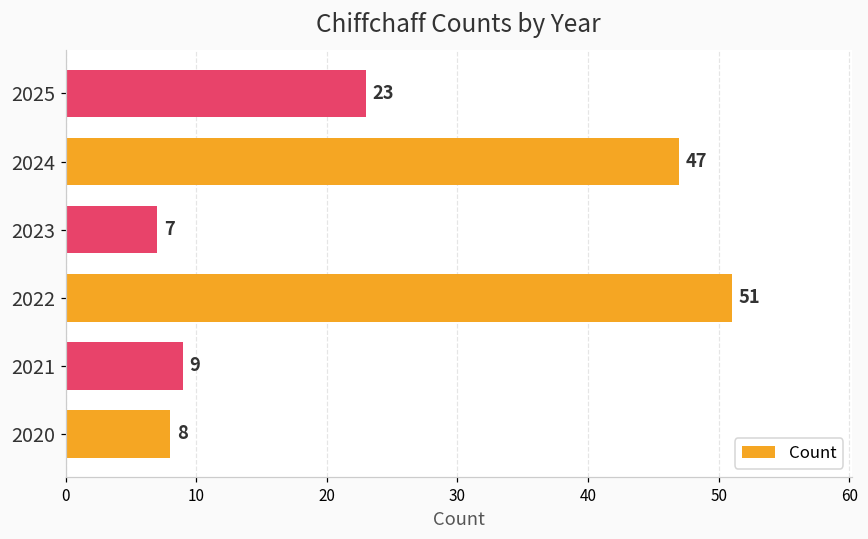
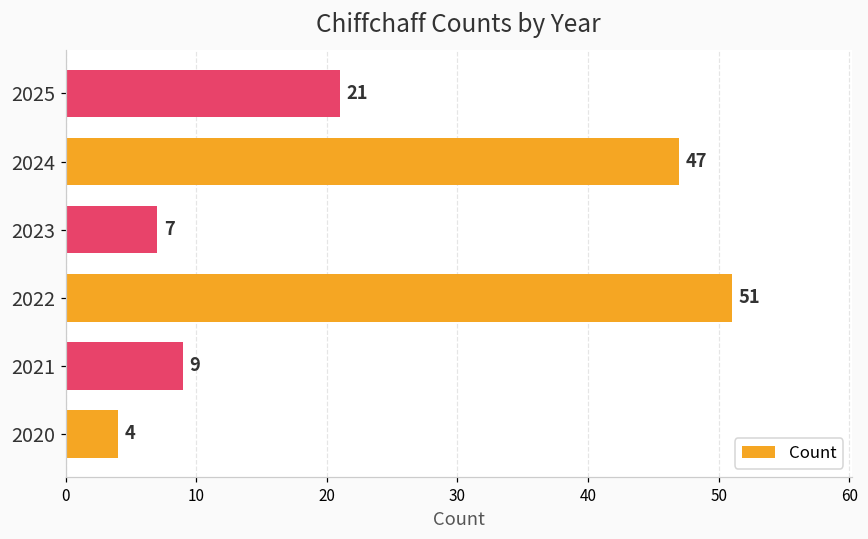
2025: 23 -> 21
2020: 8 -> 4
